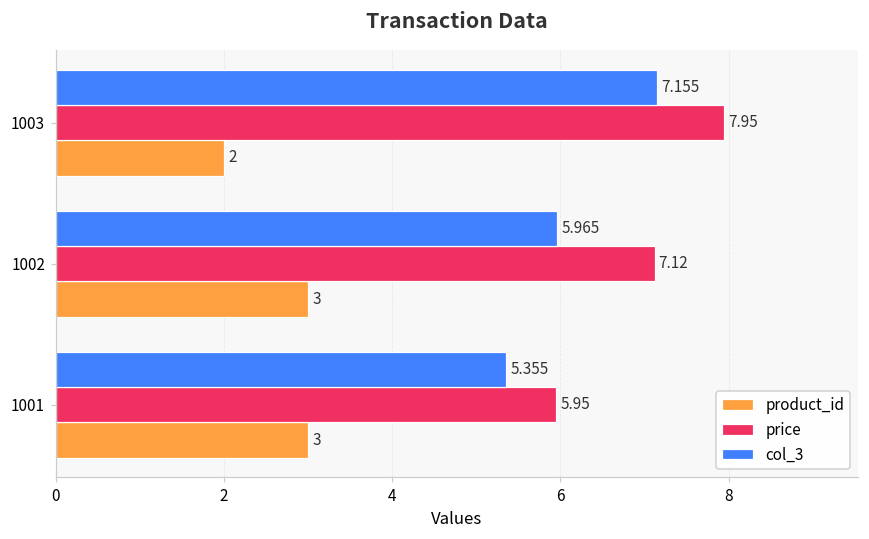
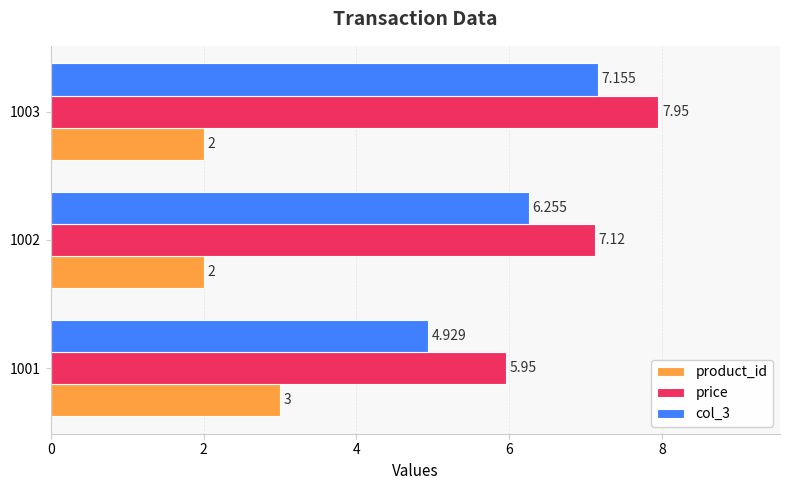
col_3, 1002: 5.965 -> 6.255
product_id, 1002: 3 -> 2
col_3, 1001: 5.355 -> 4.929
